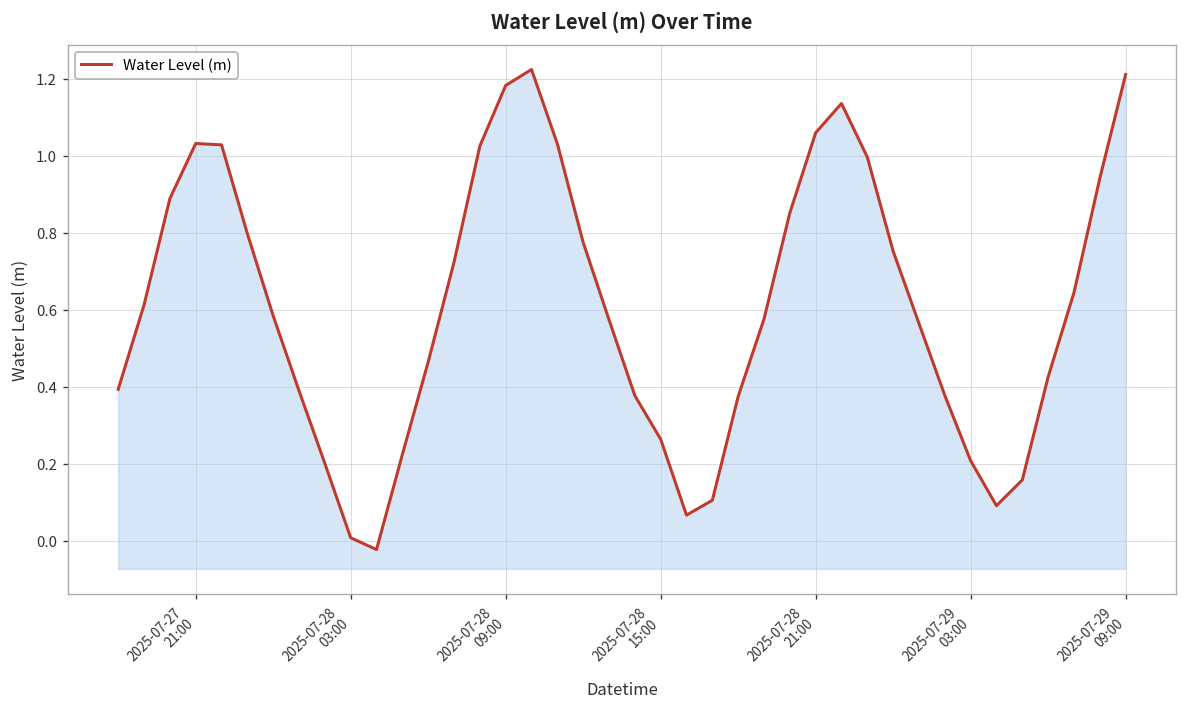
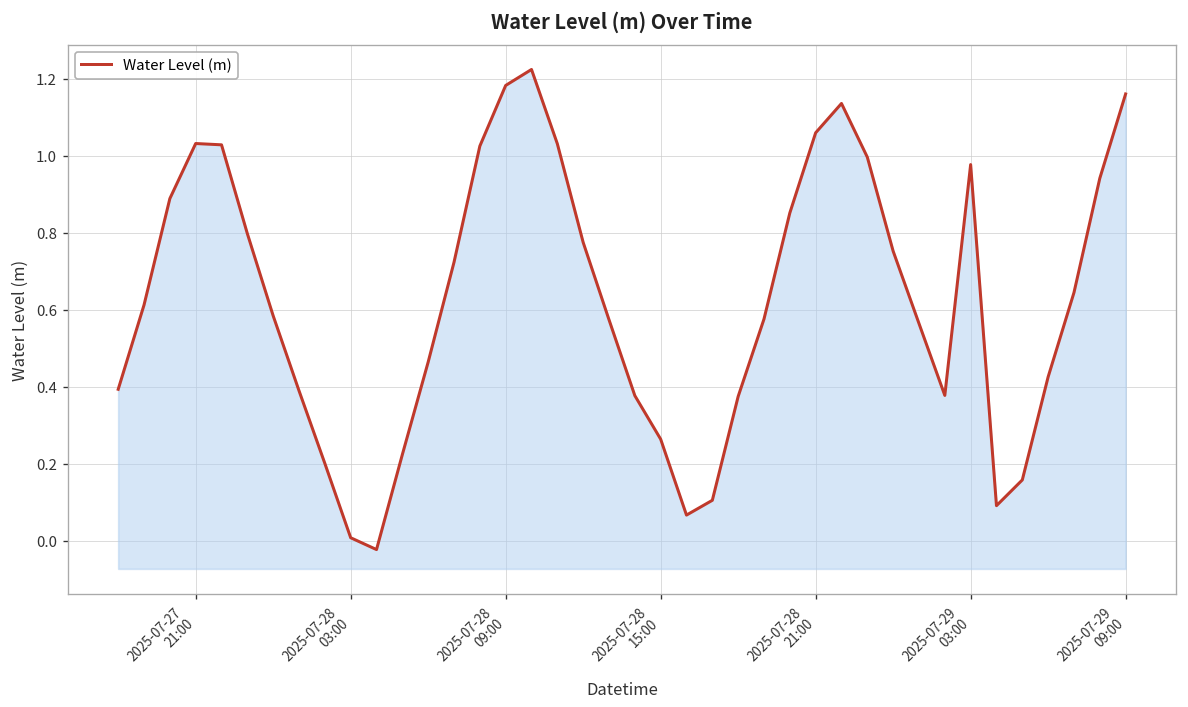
2025-07-29 03:00: 0.21 -> 0.98
2025-07-29 09:00: 1.21 -> 1.16
